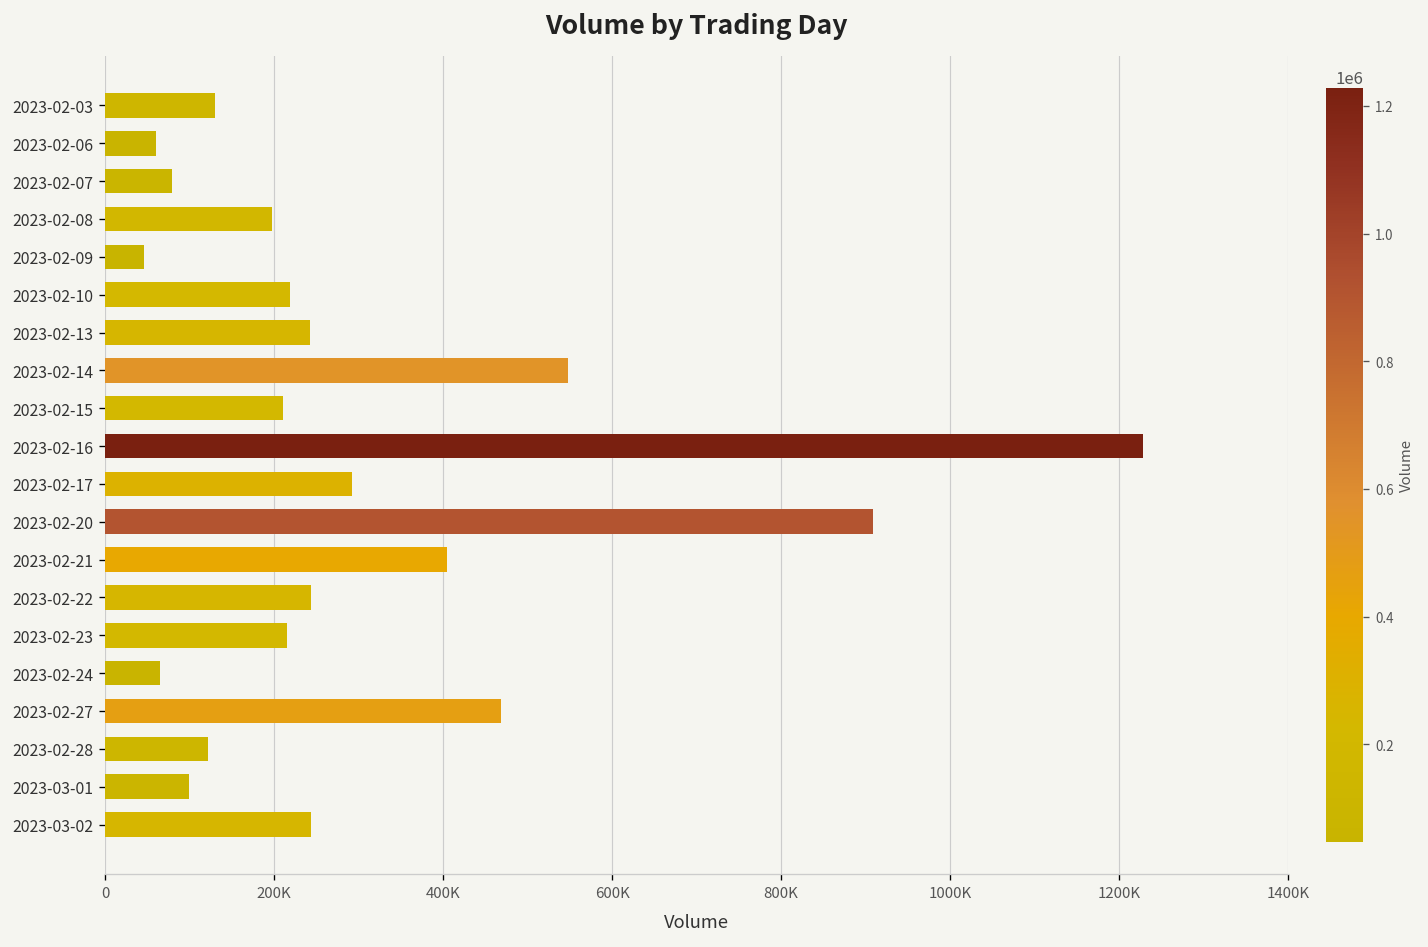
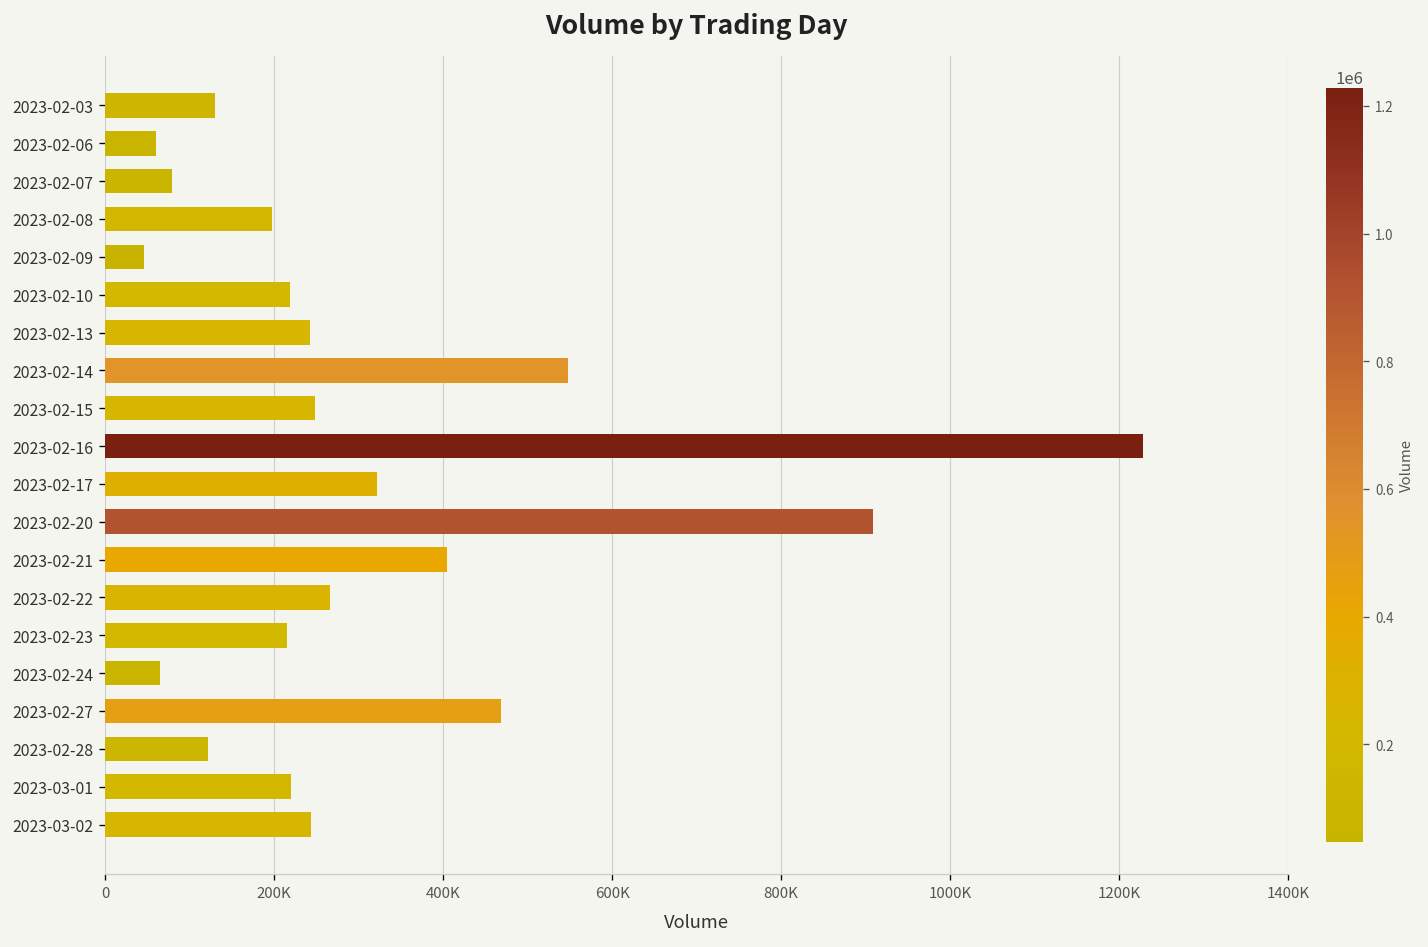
2023-02-15: 210000 -> 250000
2023-02-17: 290000 -> 320000
2023-02-22: 240000 -> 270000
2023-03-01: 100000 -> 220000
